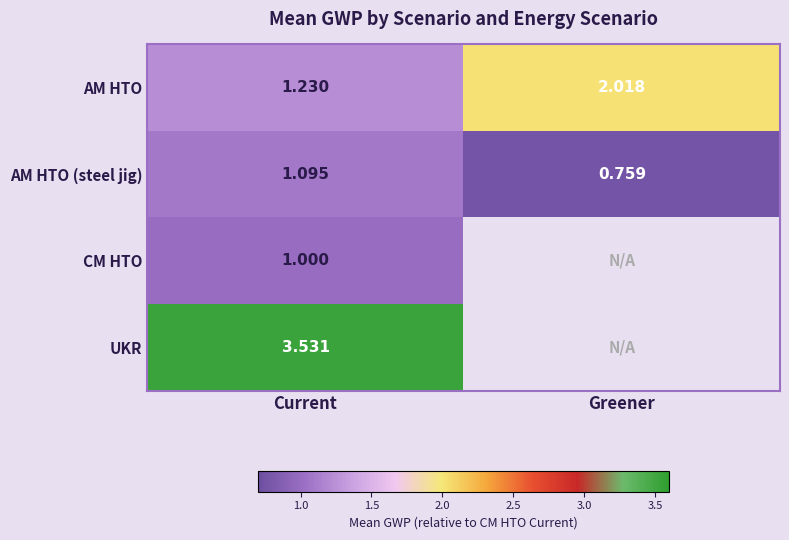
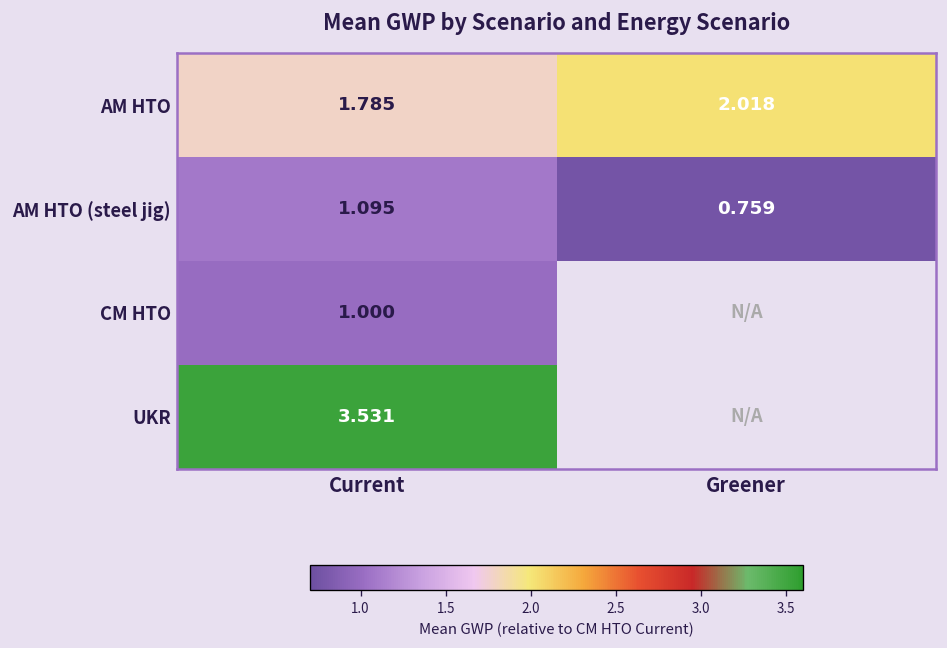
AM HTO, Current: 1.230 -> 1.785
